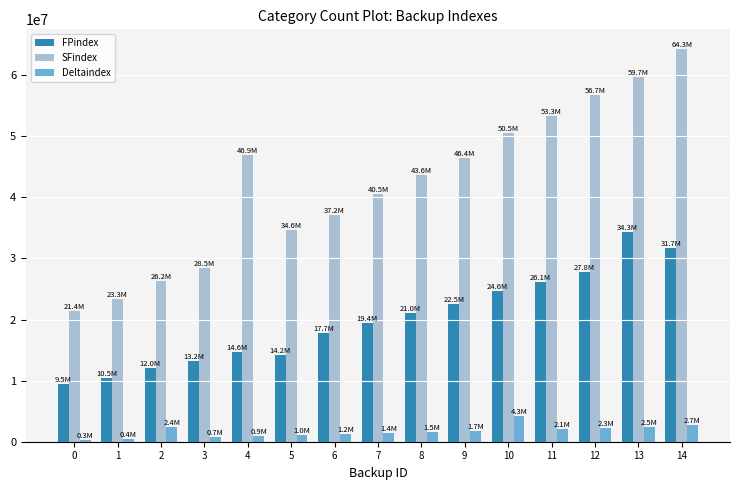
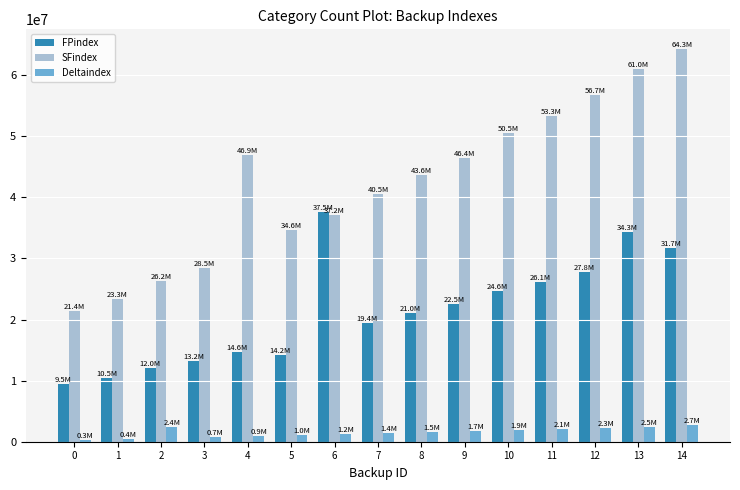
FPindex, 6: 17.7M -> 37.5M
Deltaindex, 10: 4.3M -> 1.9M
SFindex, 13: 59.7M -> 61.0M
